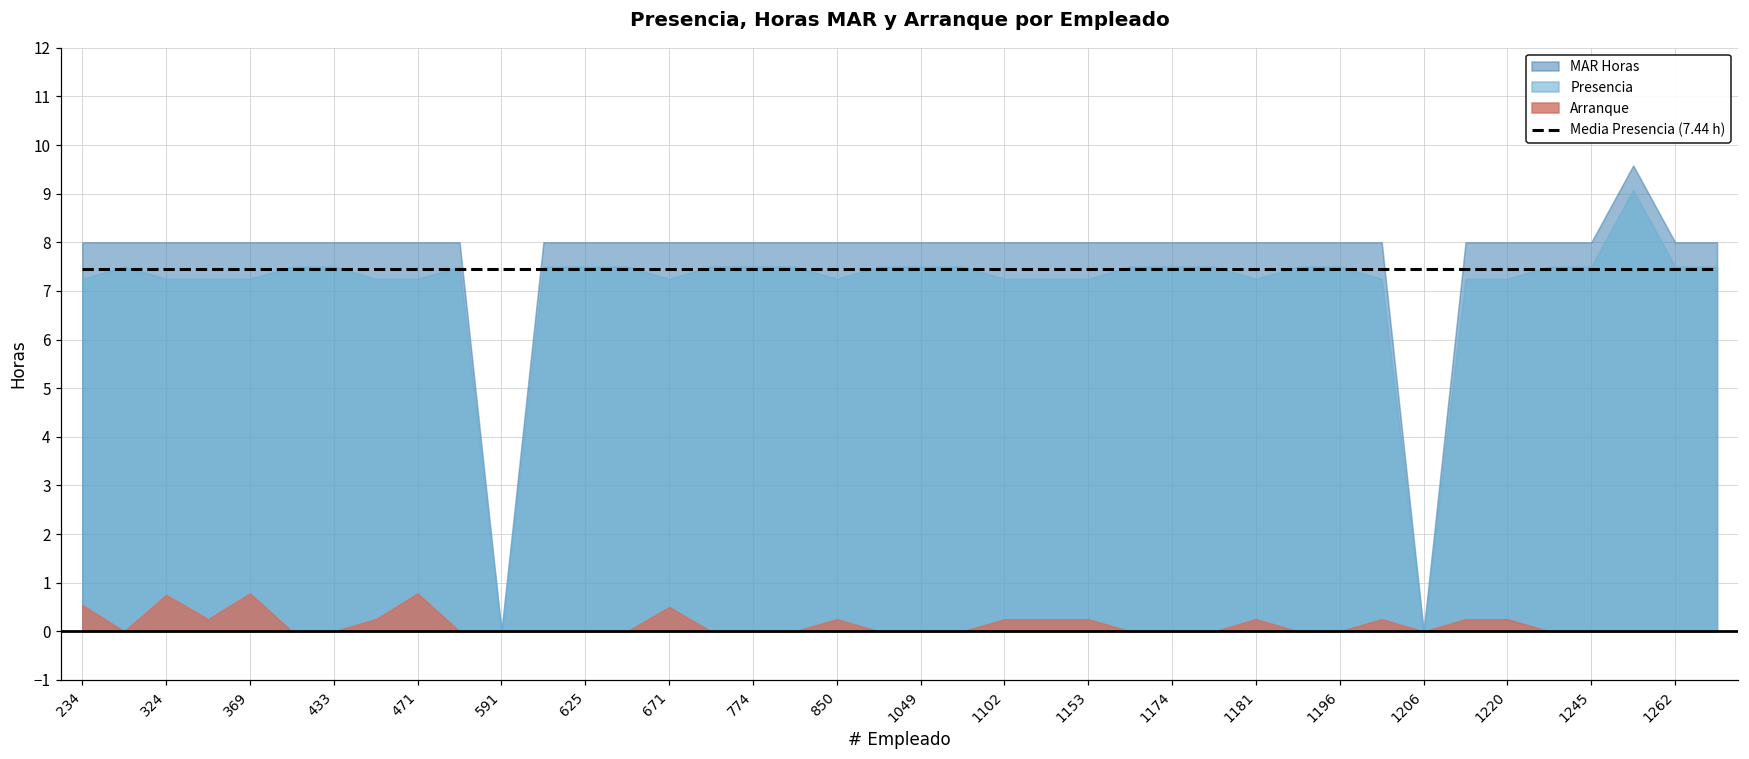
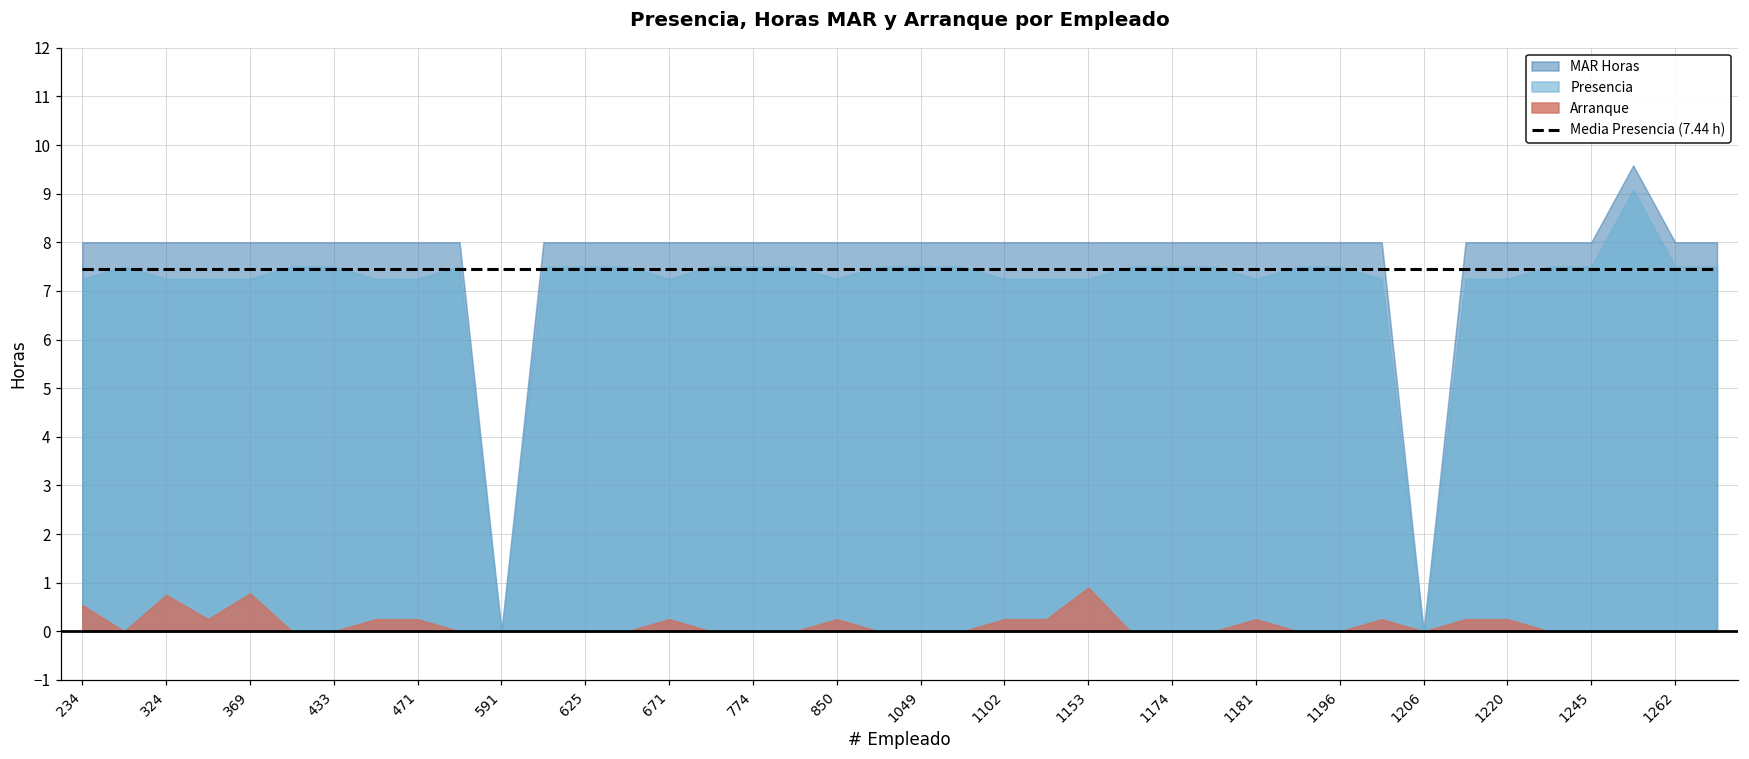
Arranque, 471: 0.8 -> 0.3
Arranque, 671: 0.5 -> 0.3
Arranque, 1153: 0.3 -> 0.9
